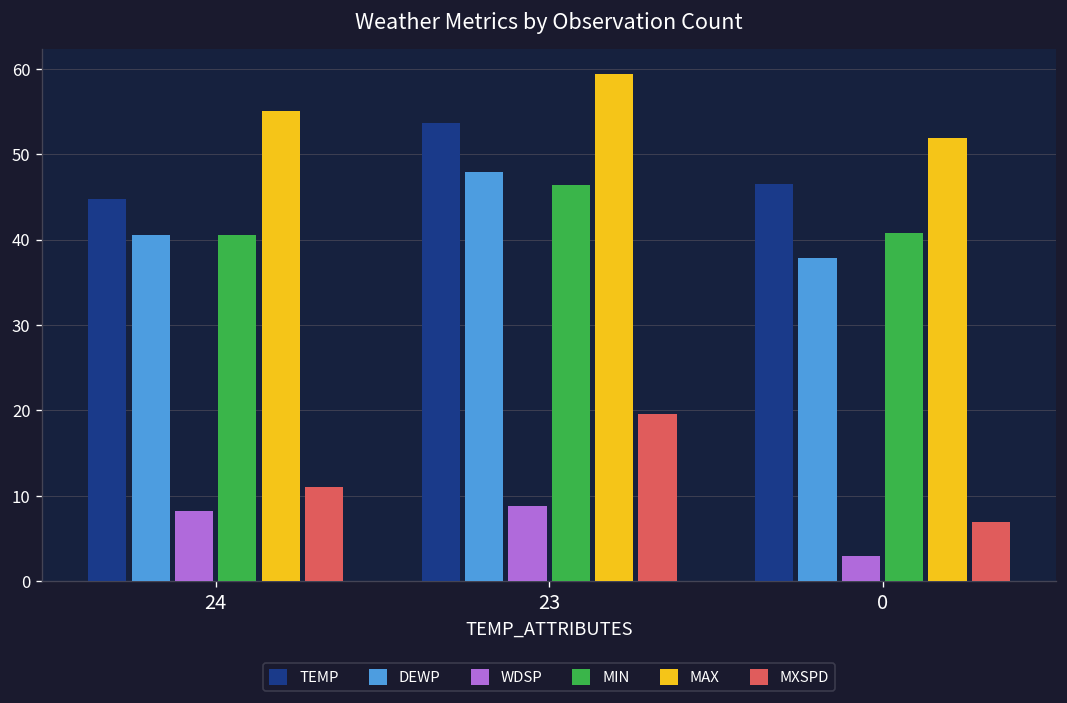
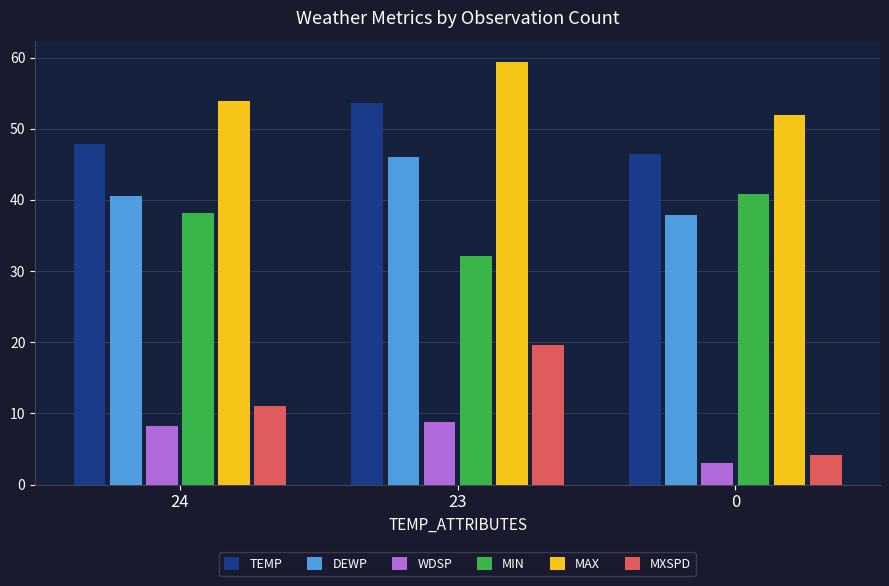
TEMP, 24: 45 -> 48
MIN, 24: 41 -> 38
MAX, 24: 55 -> 54
DEWP, 23: 48 -> 46
MIN, 23: 46 -> 32
MXSPD, 0: 7 -> 4
